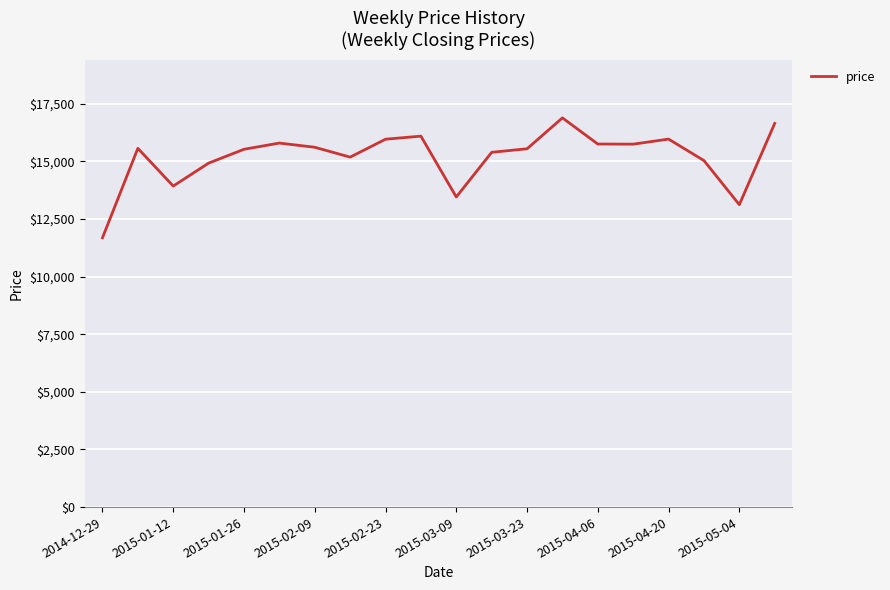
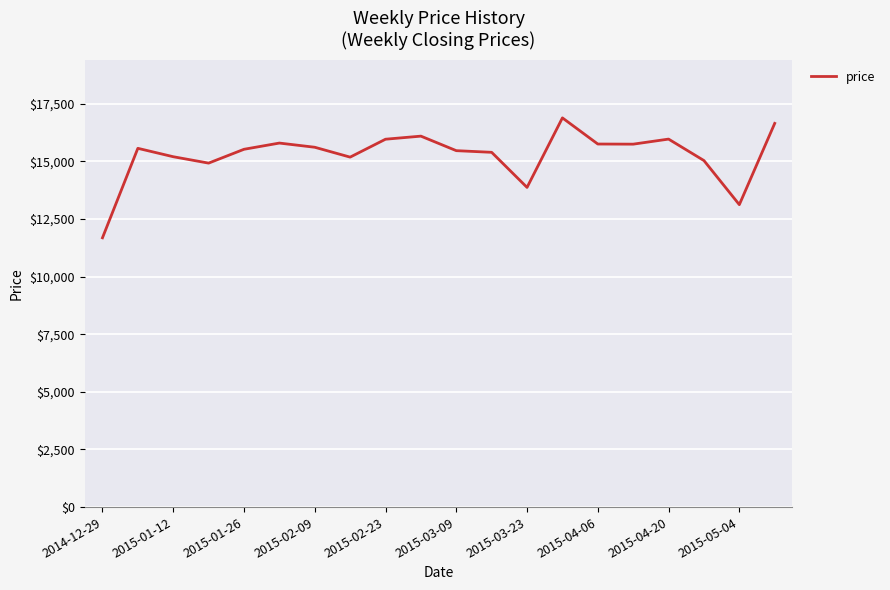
2015-01-12: $13,900 -> $15,200
2015-03-09: $13,500 -> $15,500
2015-03-23: $15,600 -> $13,900
